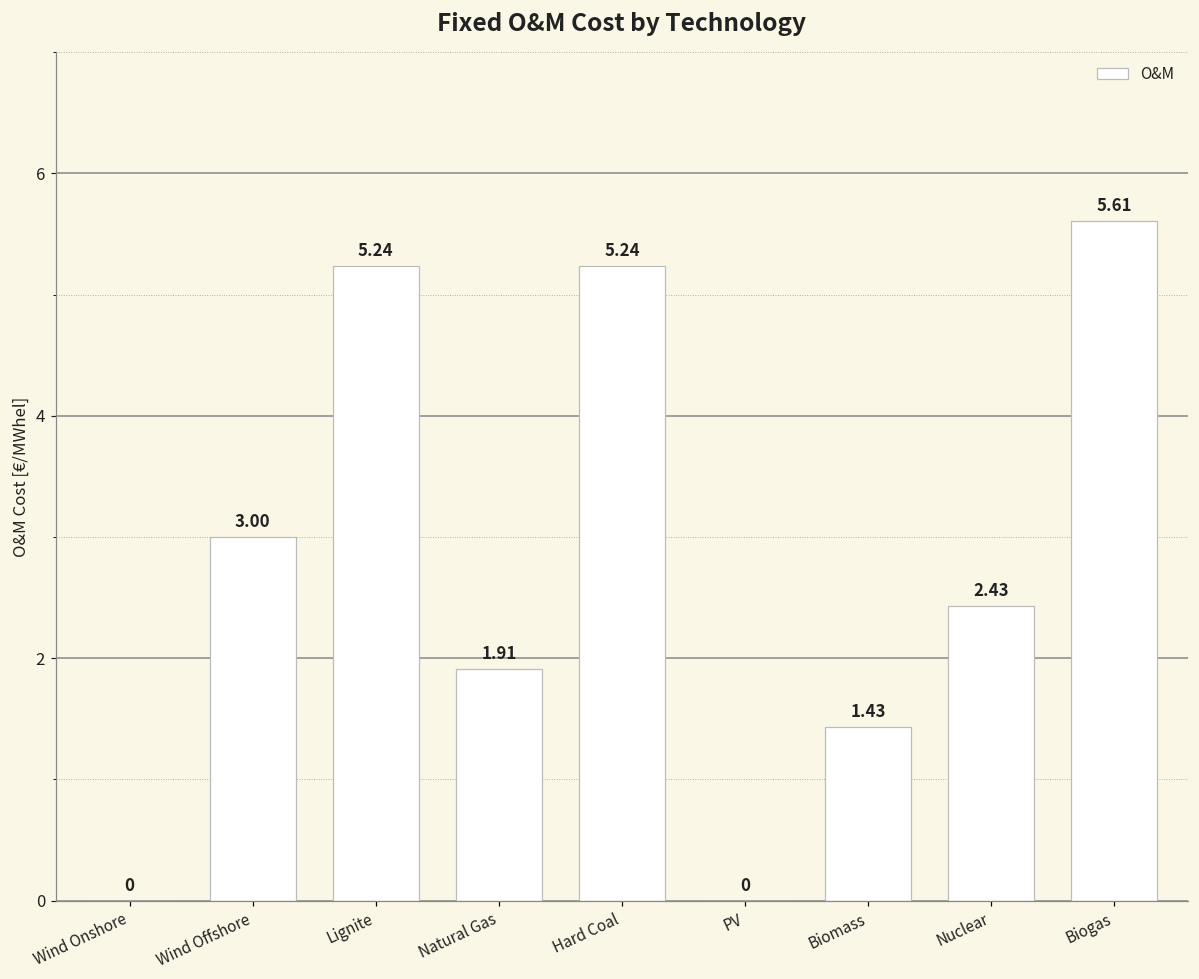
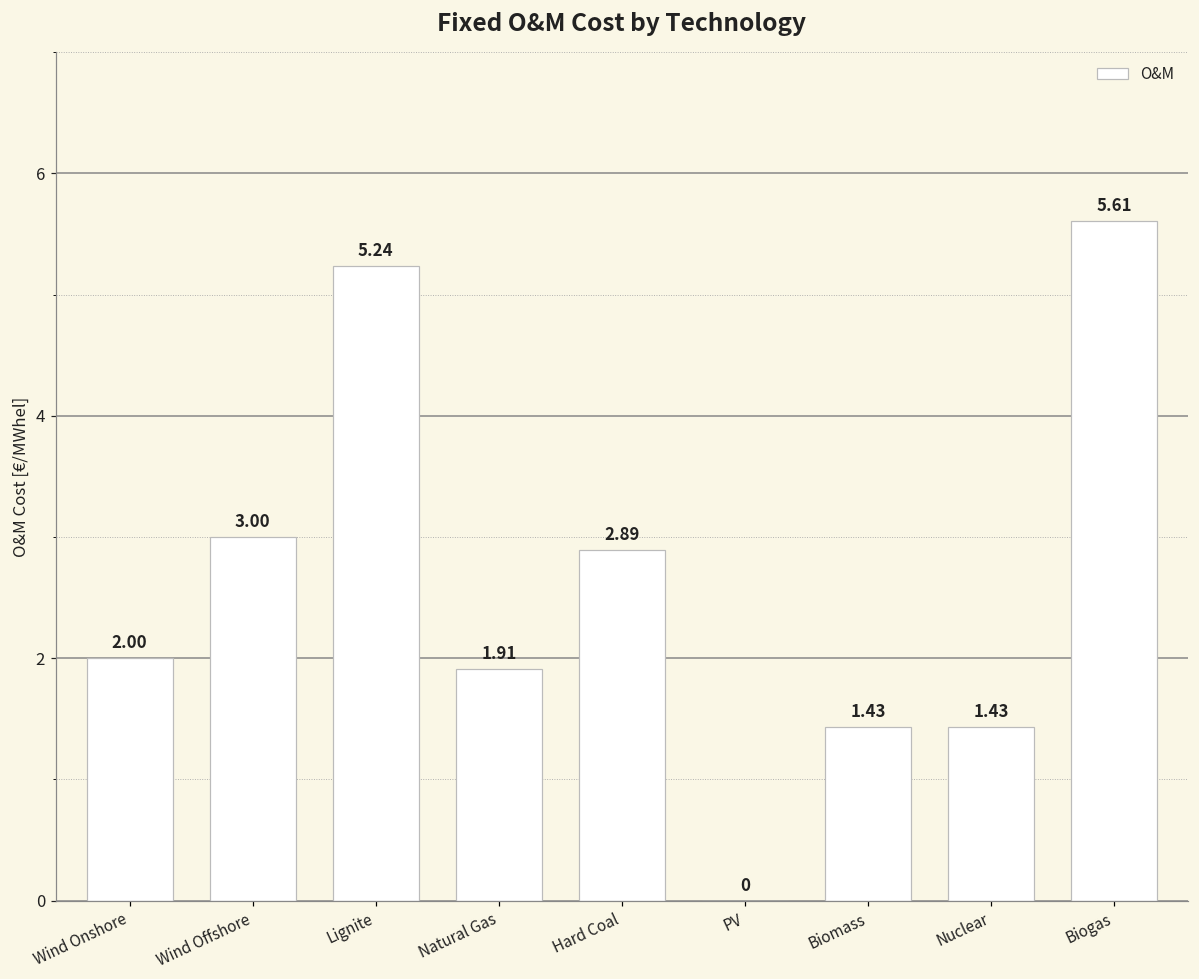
Wind Onshore: 0 -> 2.00
Hard Coal: 5.24 -> 2.89
Nuclear: 2.43 -> 1.43
